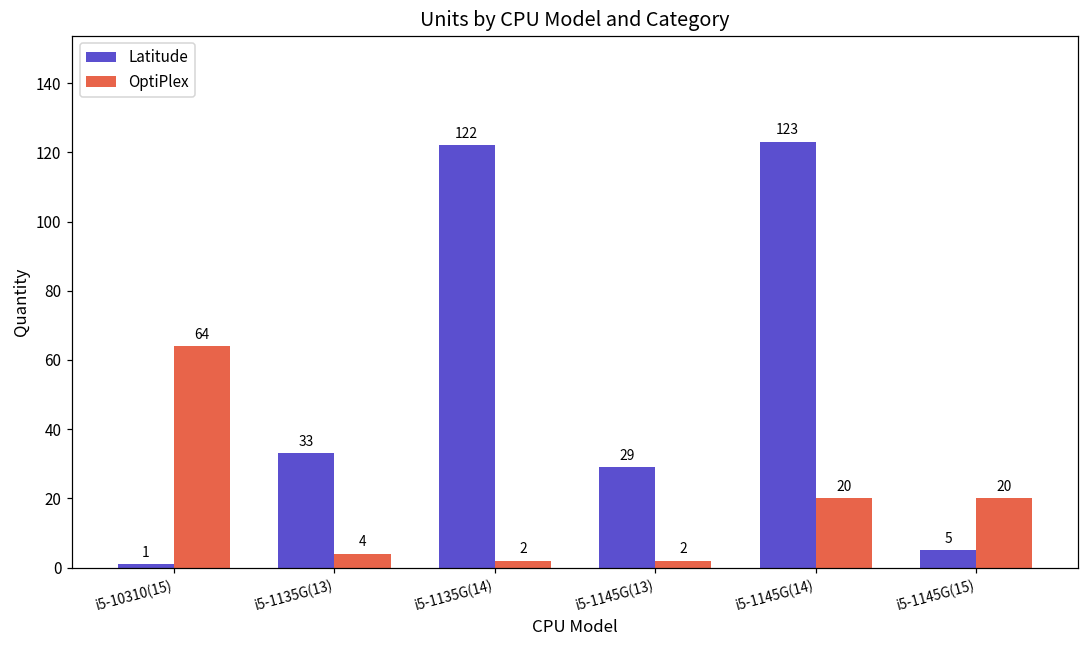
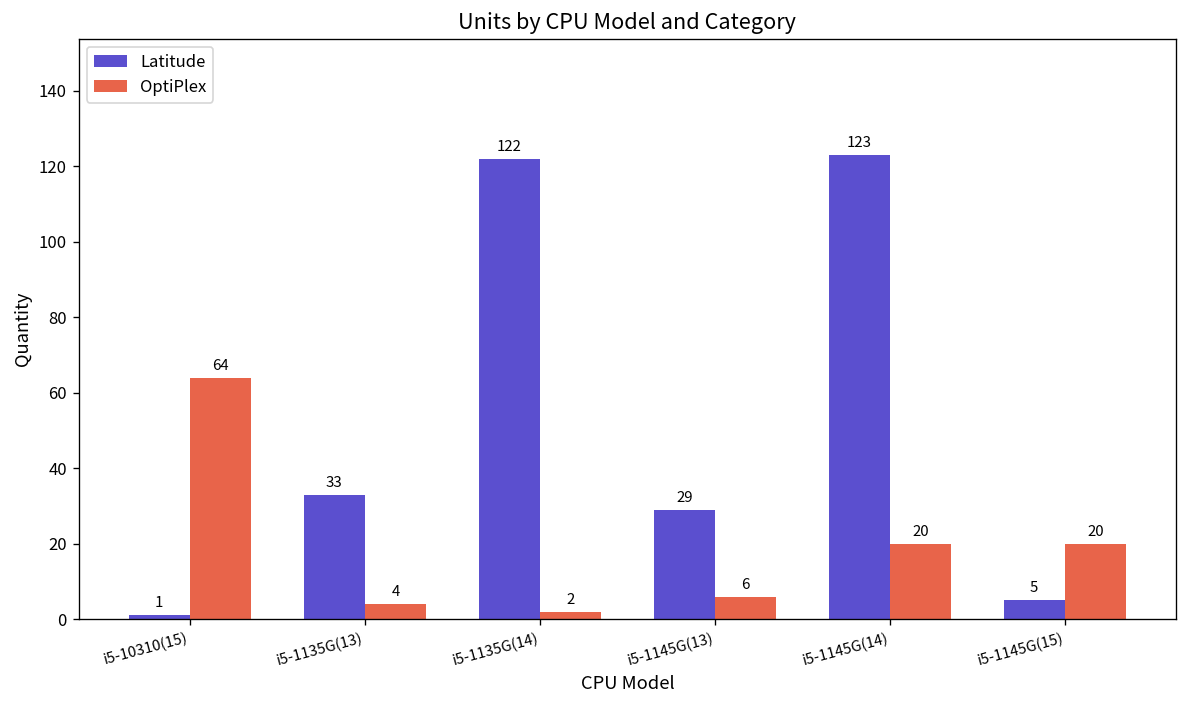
OptiPlex, i5-1145G(13): 2 -> 6
